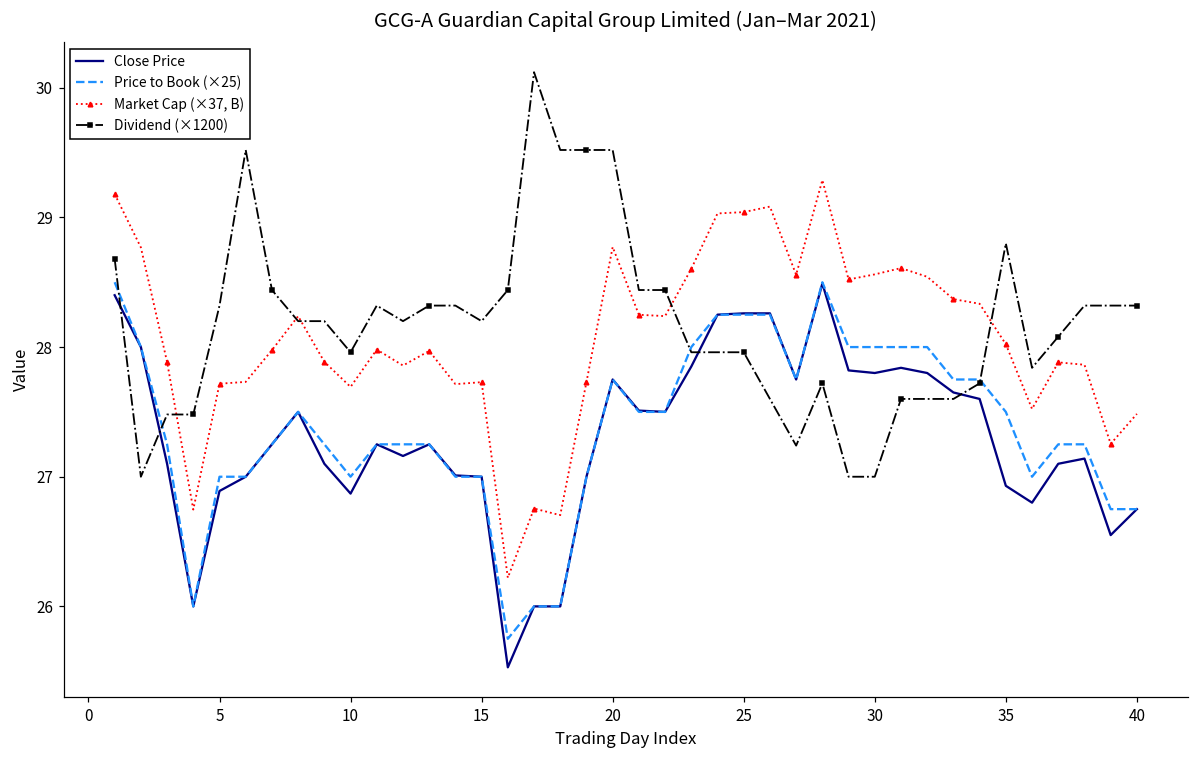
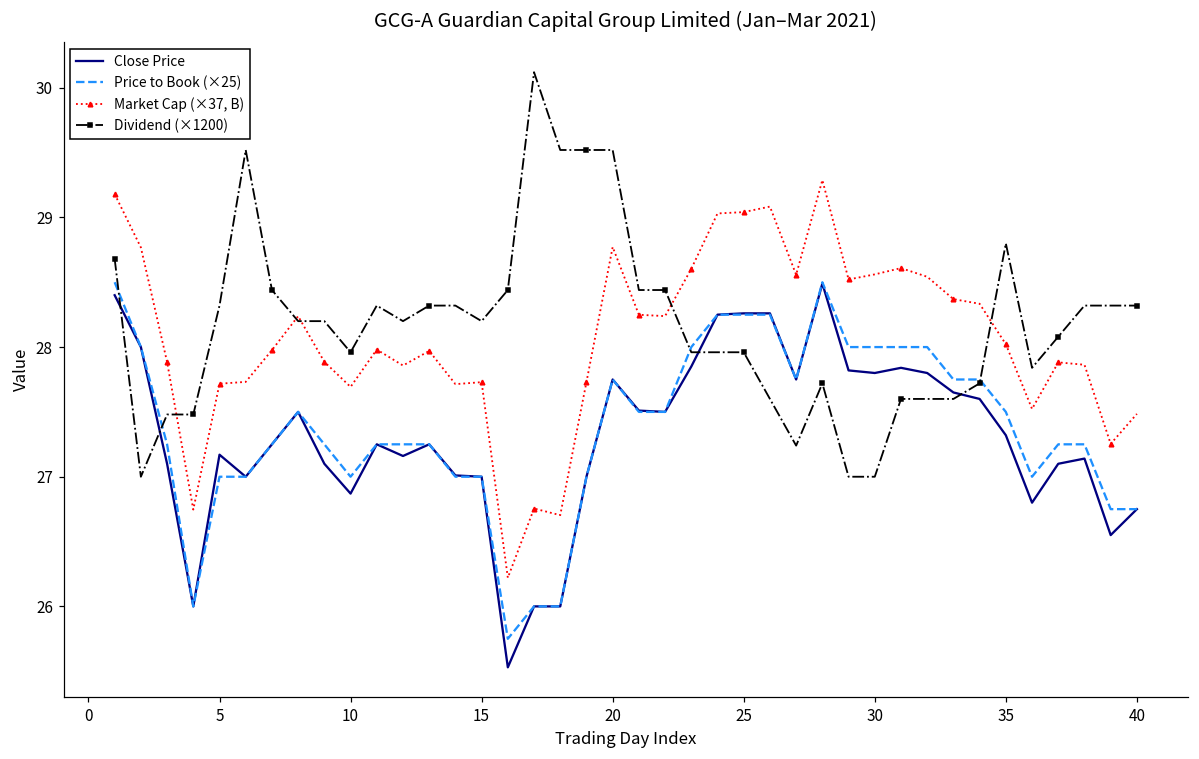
Close Price, 5: 26.89 -> 27.17
Close Price, 35: 26.93 -> 27.32
